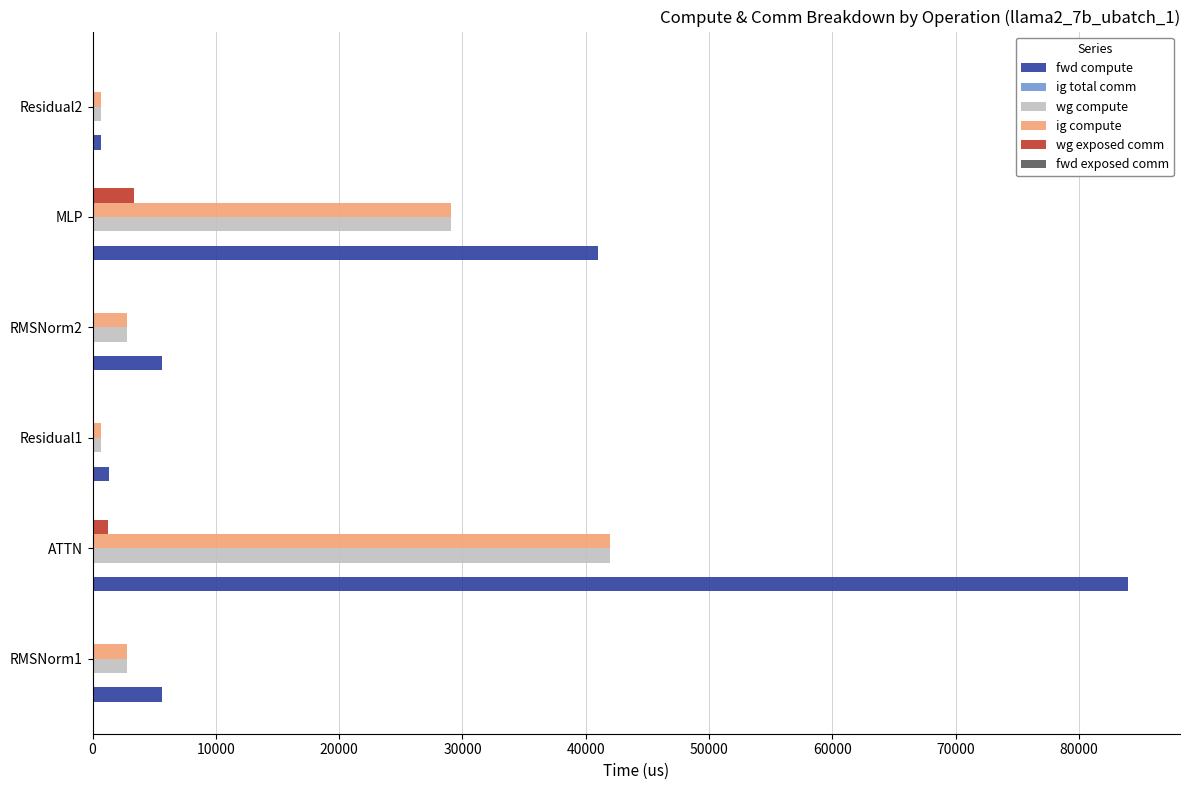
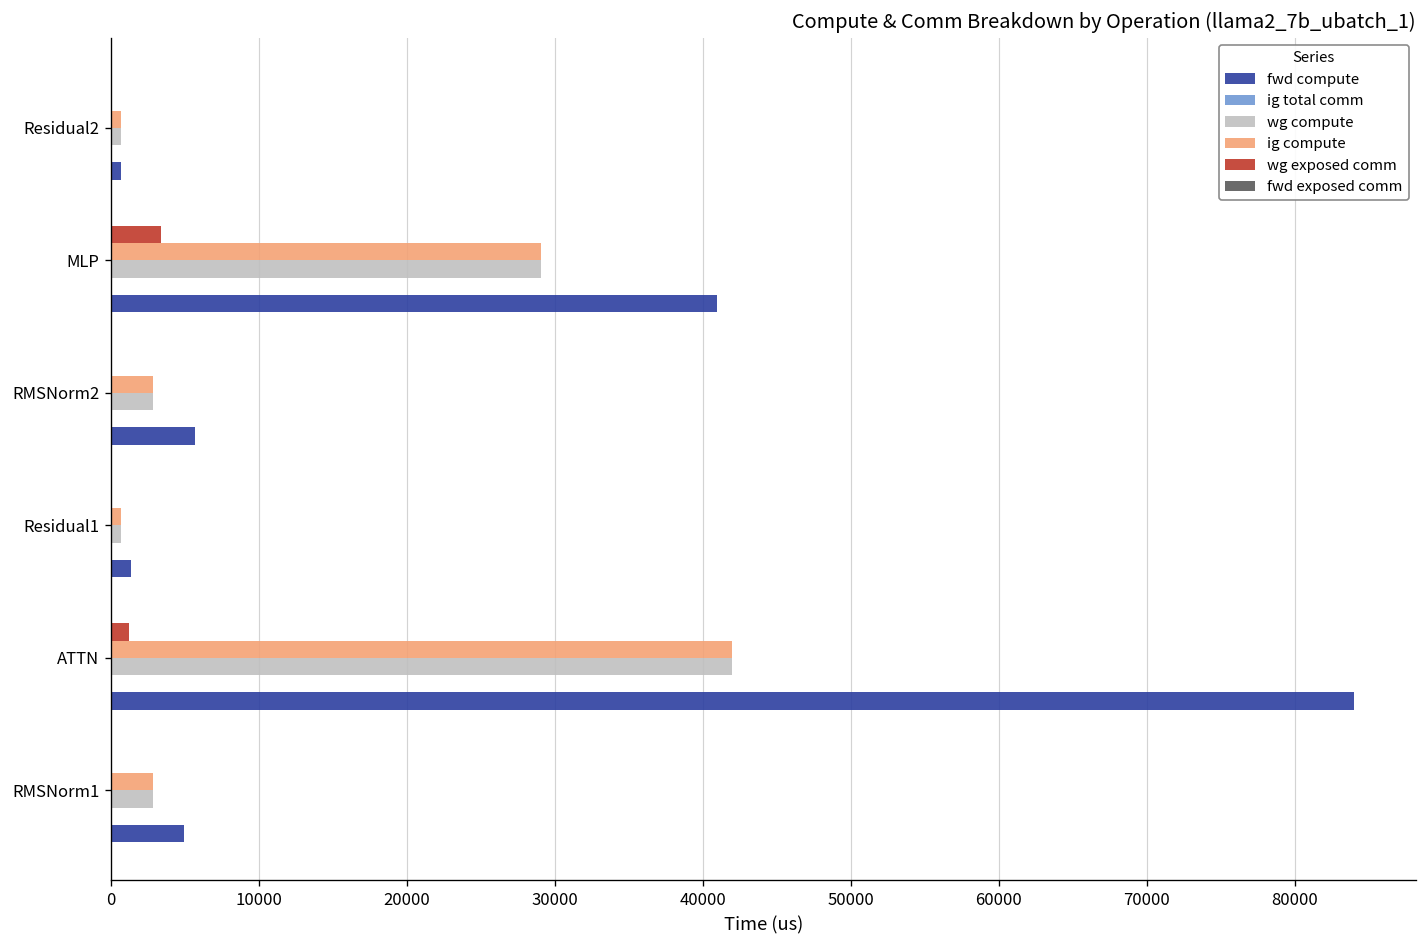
fwd compute, RMSNorm1: 5600 -> 4900
